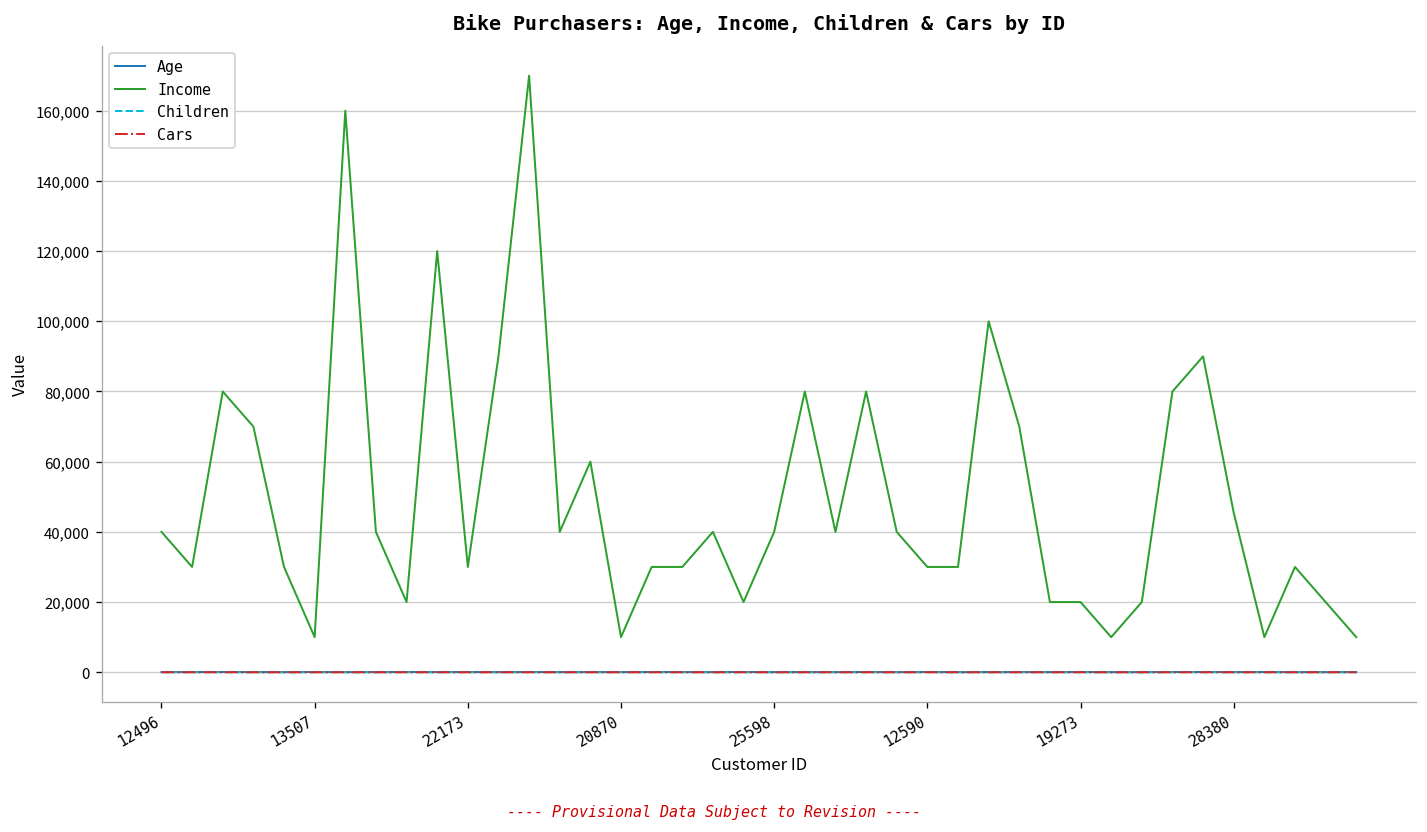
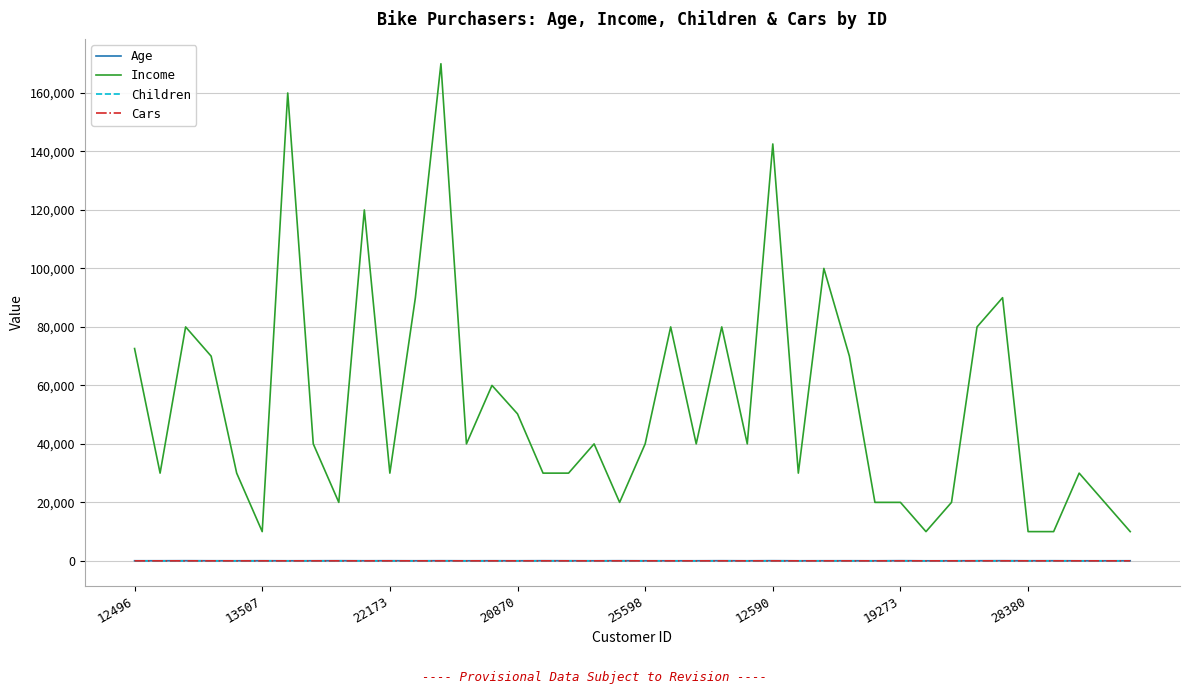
Income, 12496: 40,000 -> 73,000
Income, 20870: 10,000 -> 50,000
Income, 12590: 30,000 -> 143,000
Income, 28380: 45,000 -> 10,000
